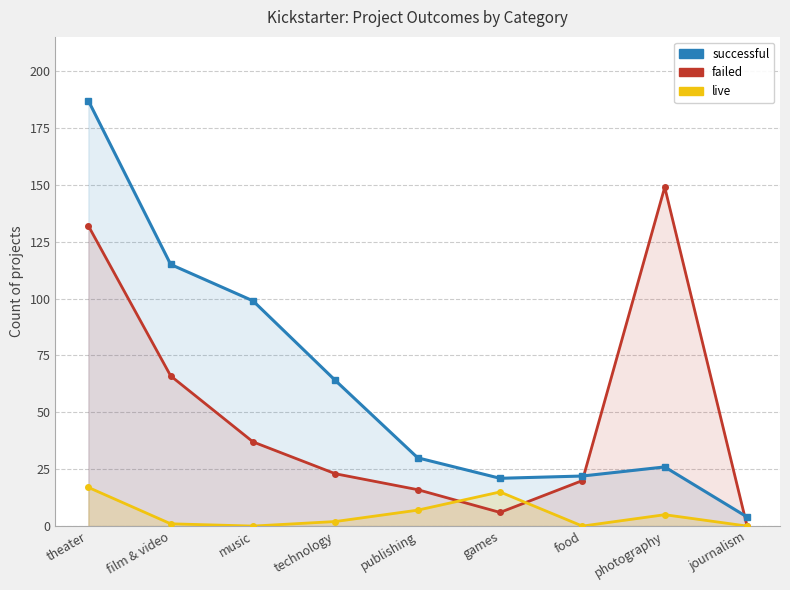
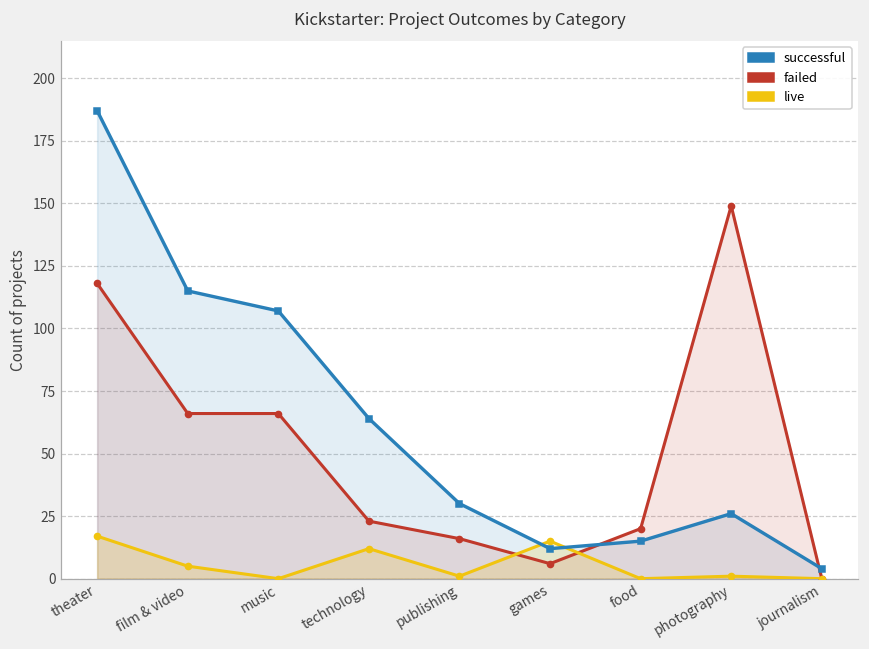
failed, theater: 132 -> 118
live, film & video: 1 -> 5
successful, music: 99 -> 107
failed, music: 37 -> 66
live, technology: 2 -> 12
live, publishing: 7 -> 1
successful, games: 21 -> 12
successful, food: 22 -> 15
live, photography: 5 -> 1
